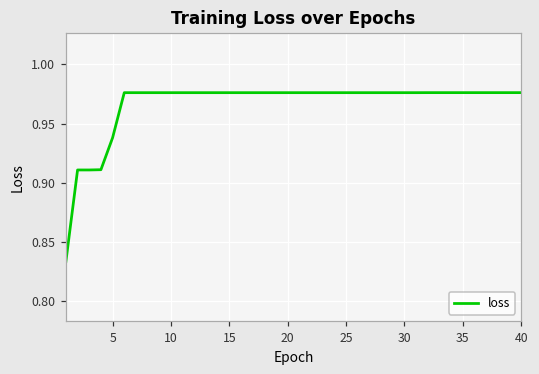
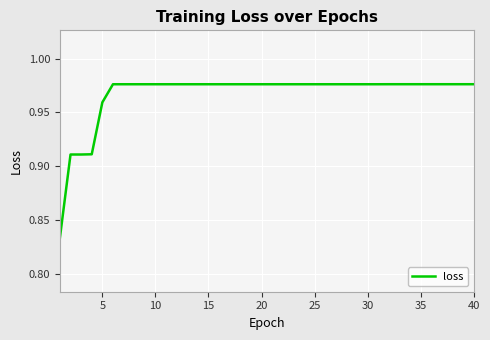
5: 0.938 -> 0.959
